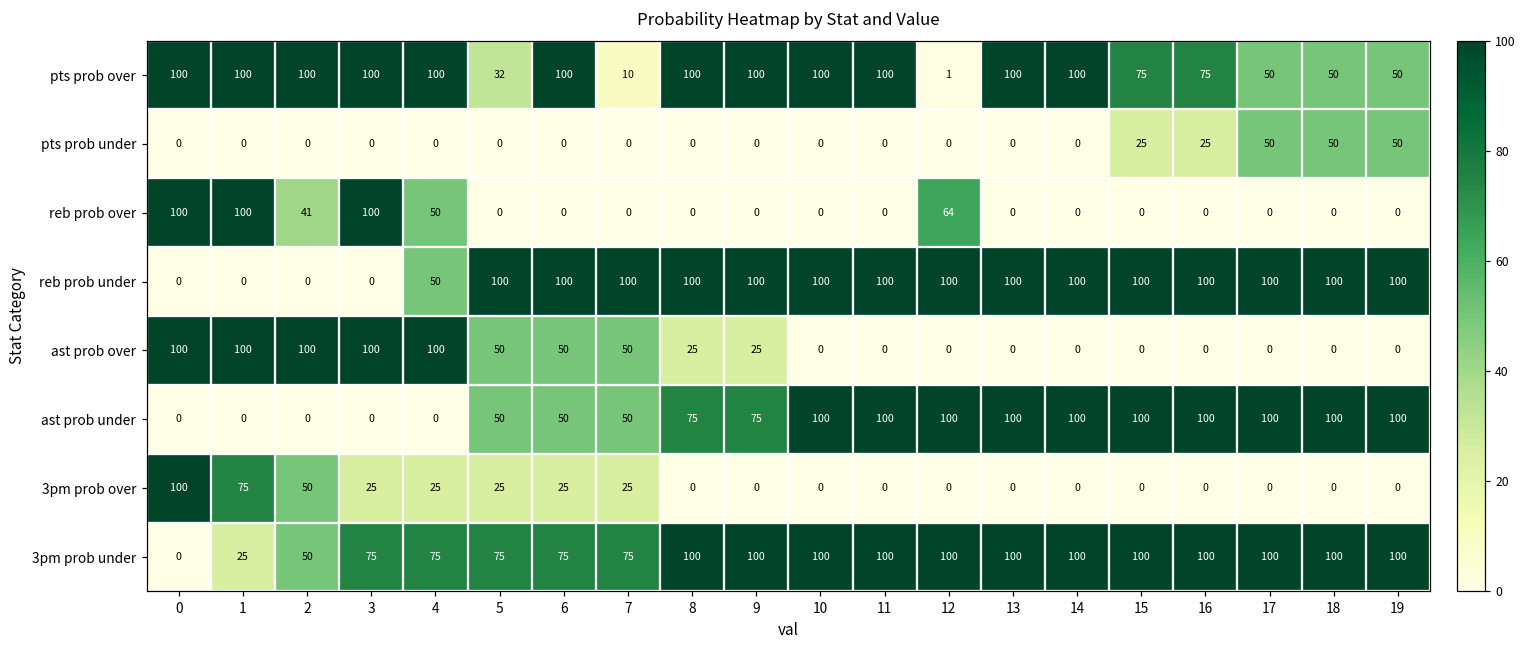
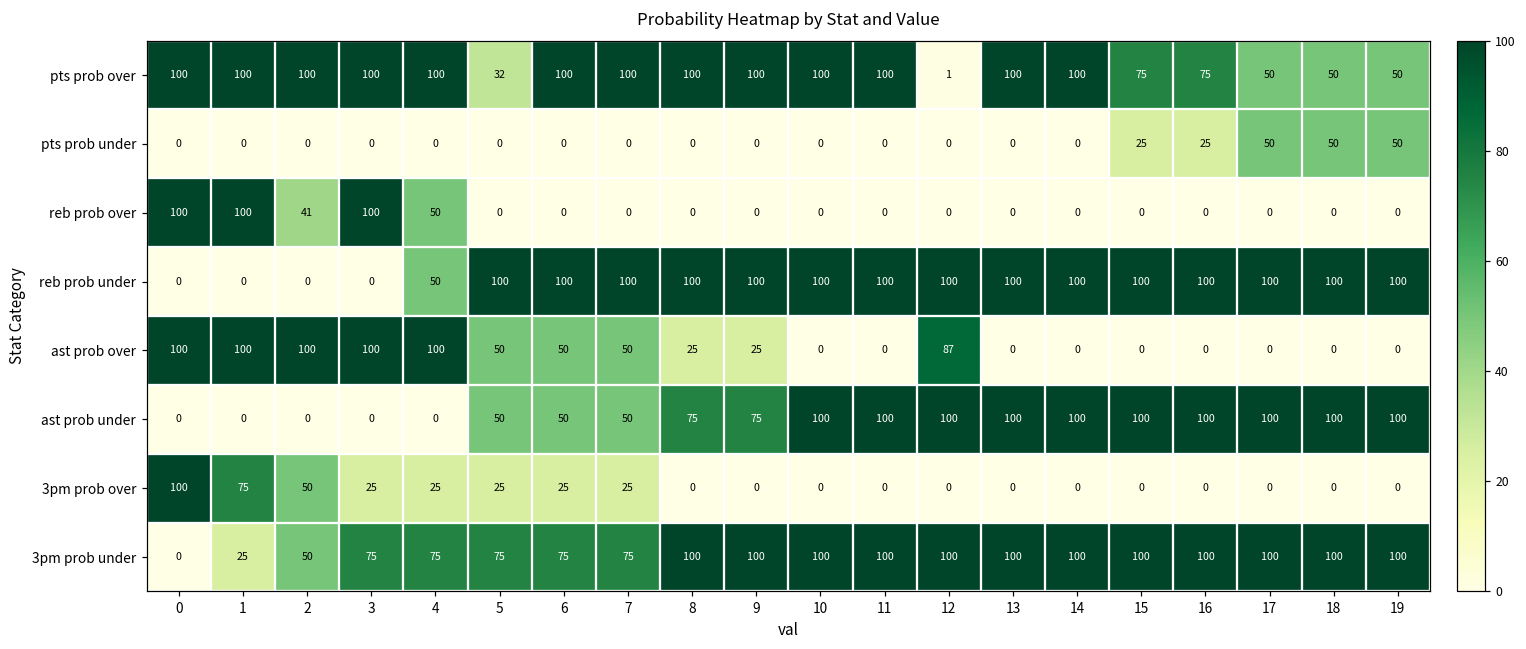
pts prob over, 7: 10 -> 100
reb prob over, 12: 64 -> 0
ast prob over, 12: 0 -> 87
